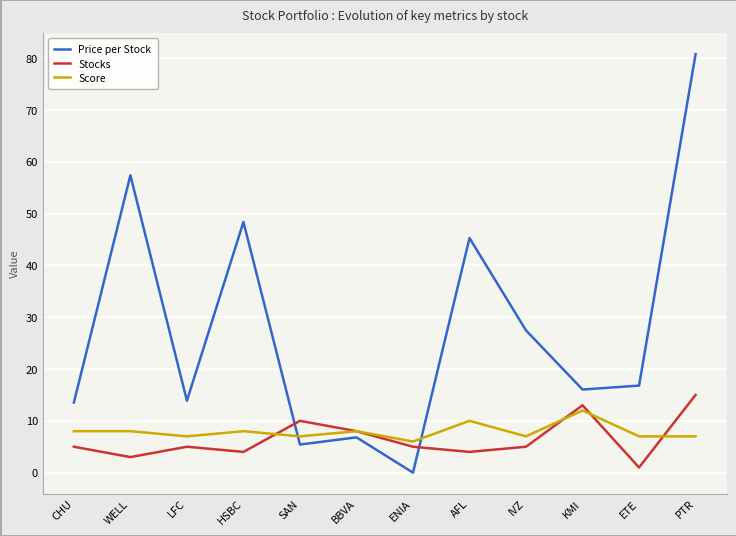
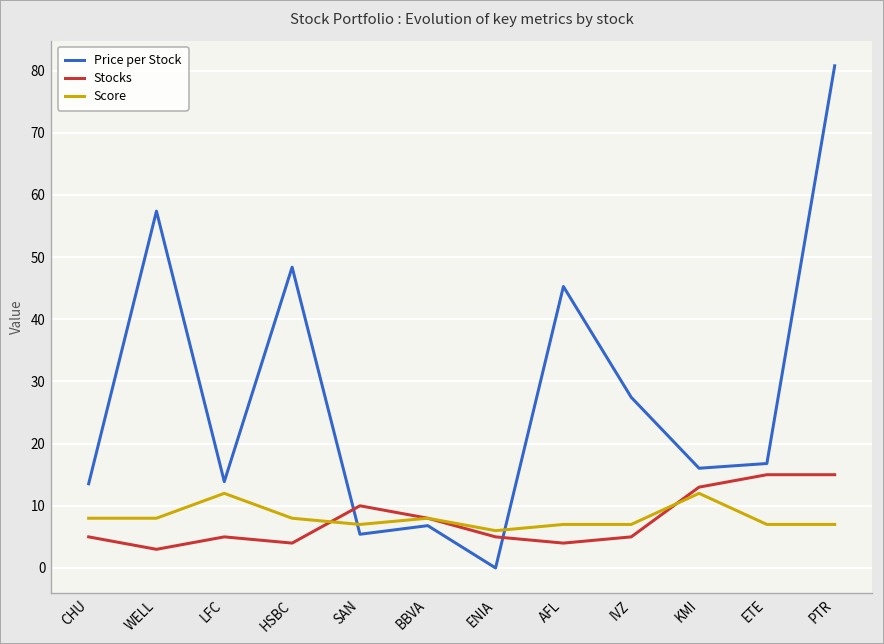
Score, LFC: 7 -> 12
Score, AFL: 10 -> 7
Stocks, ETE: 1 -> 15
